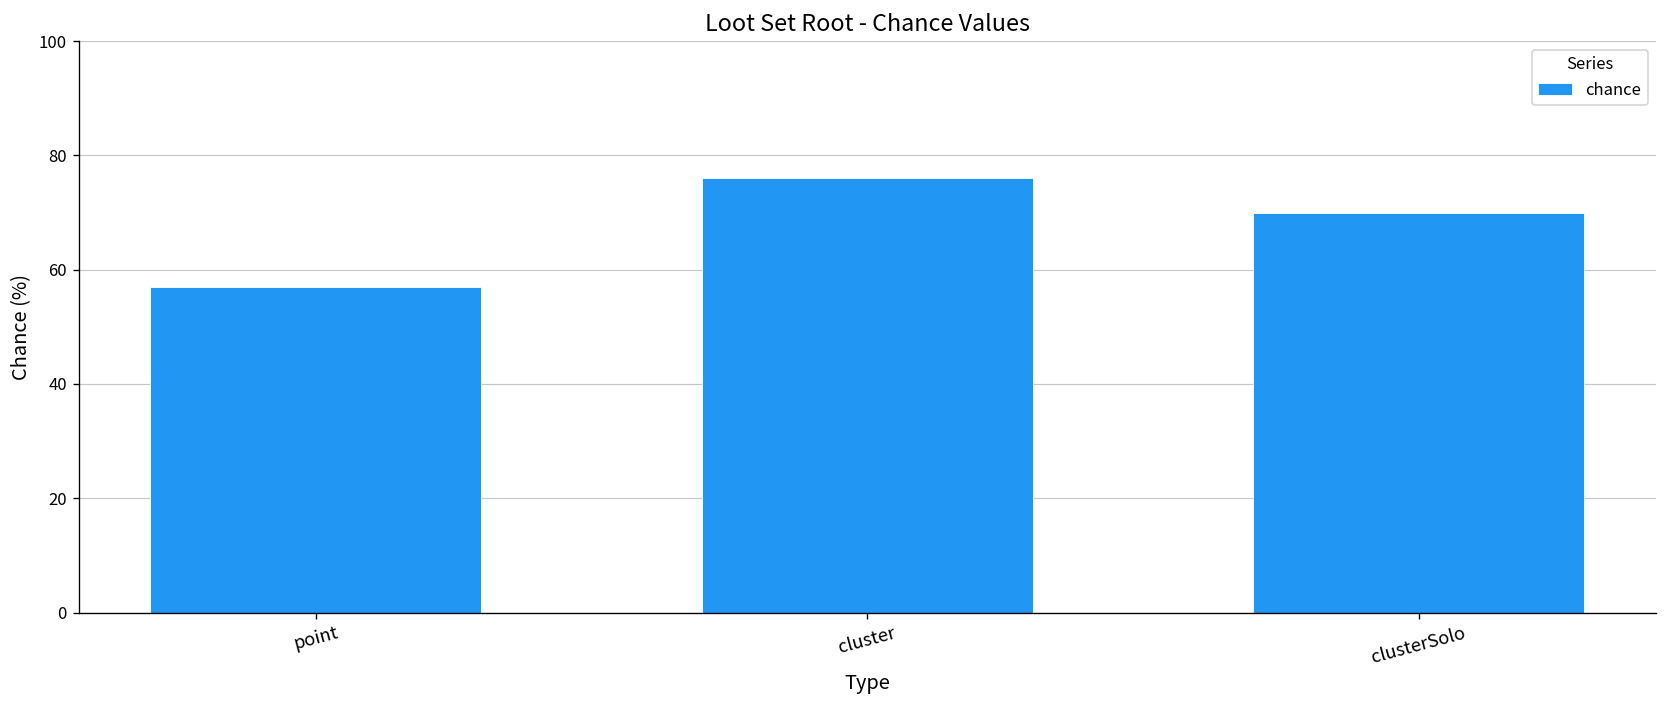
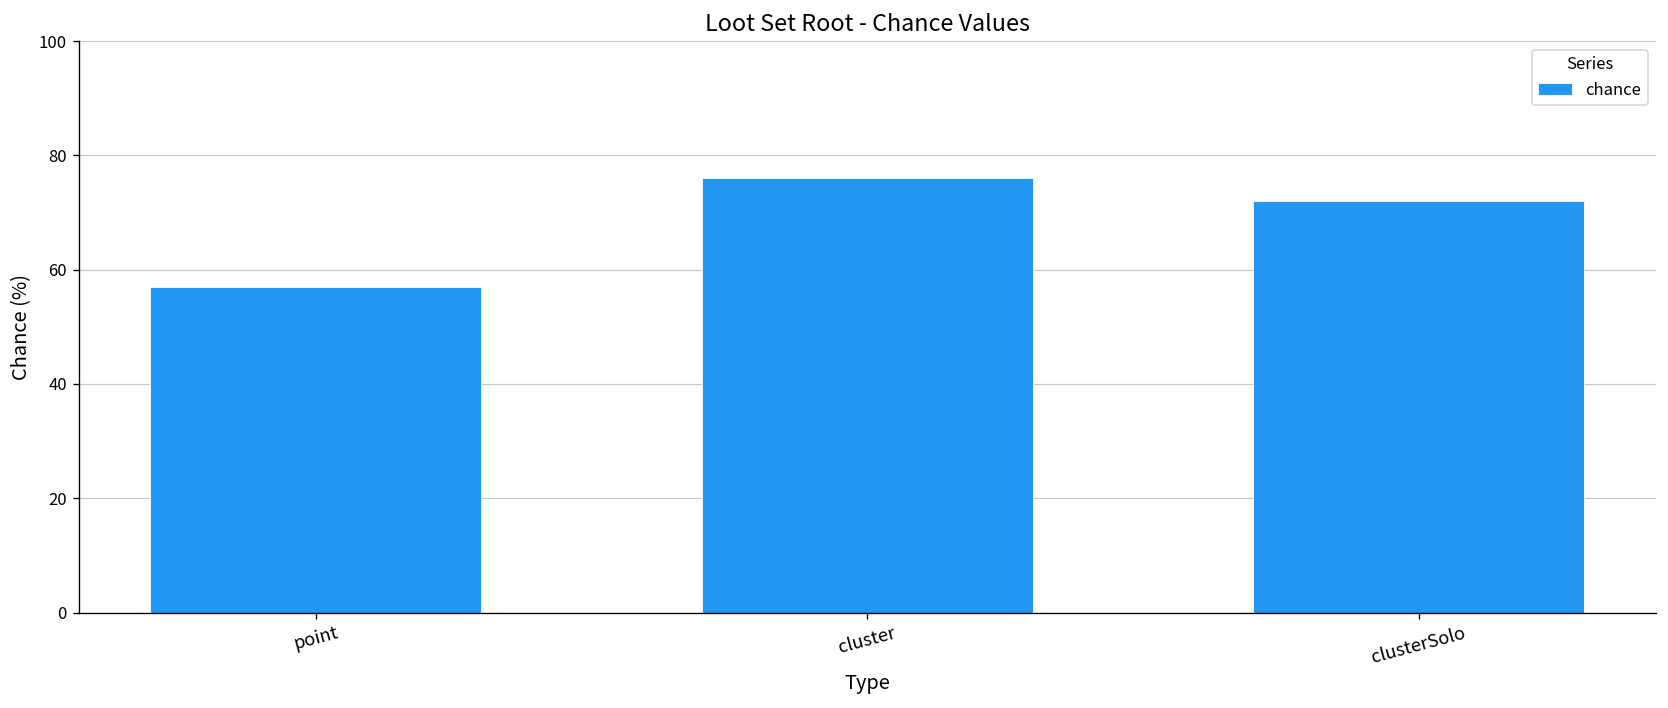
clusterSolo: 70 -> 72
